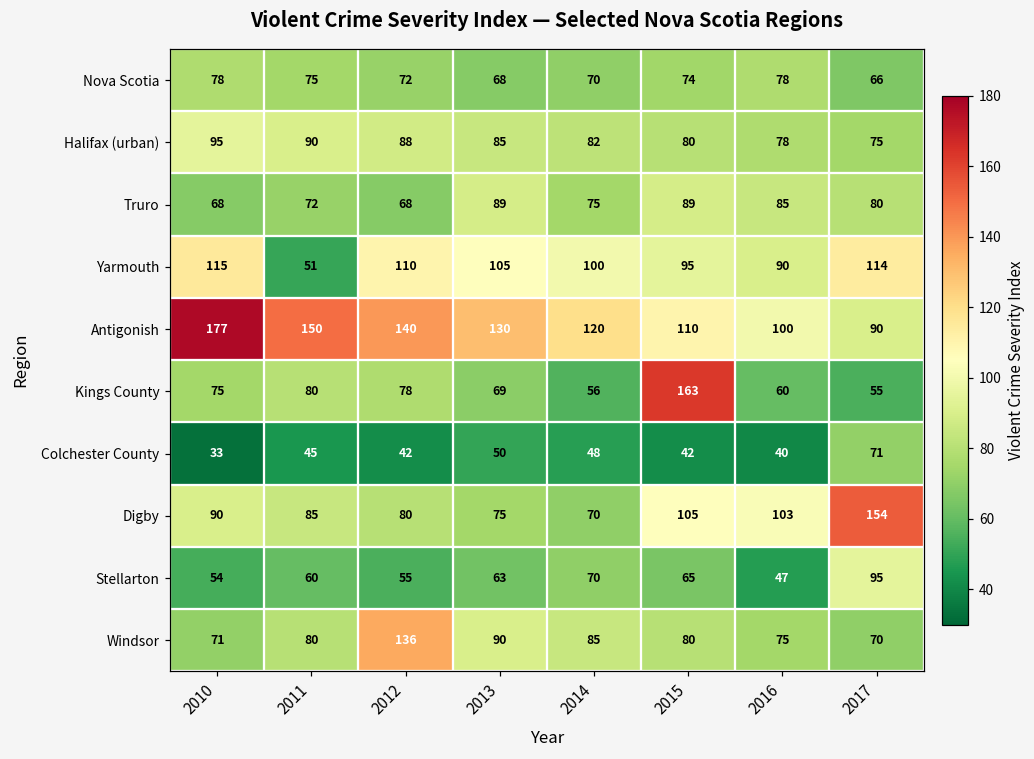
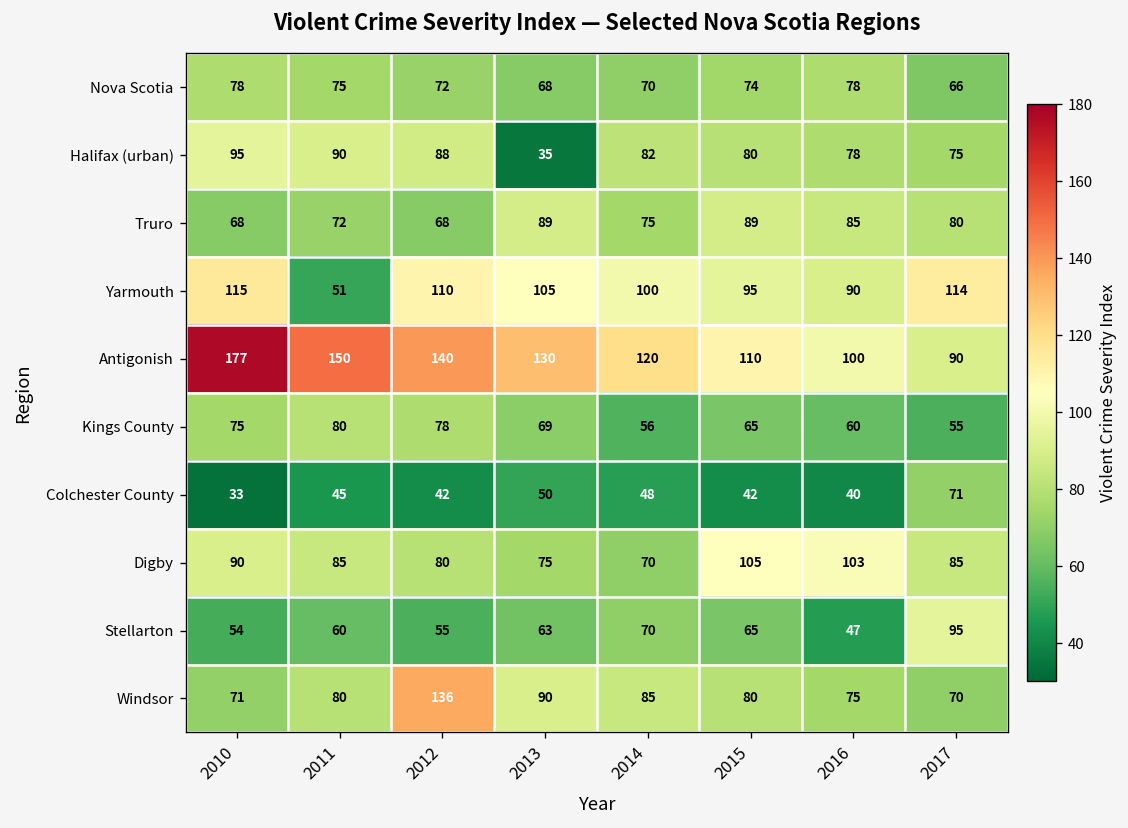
Halifax (urban), 2013: 85 -> 35
Kings County, 2015: 163 -> 65
Digby, 2017: 154 -> 85
